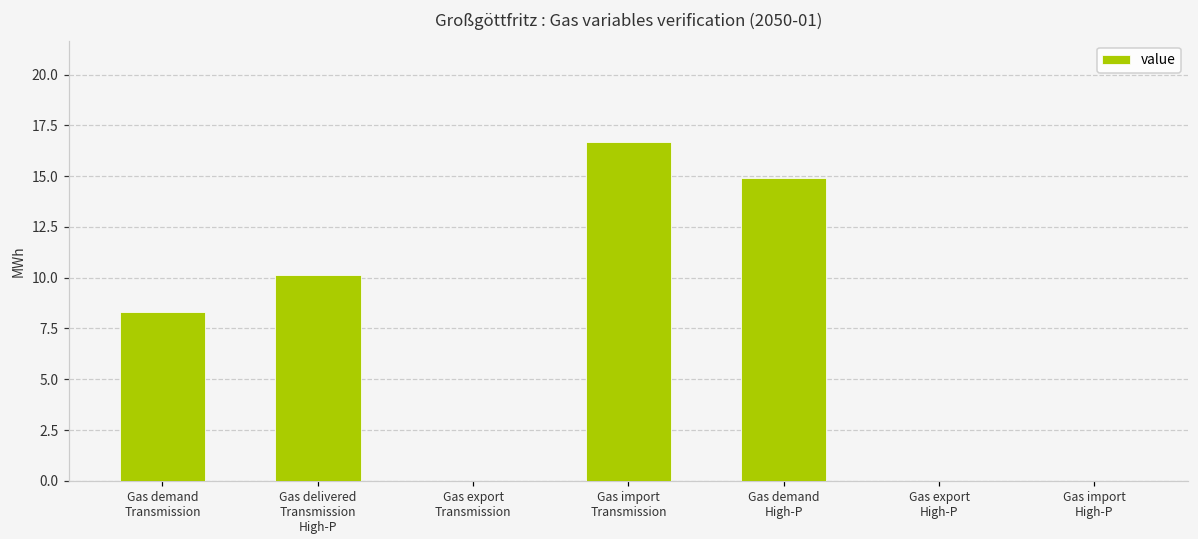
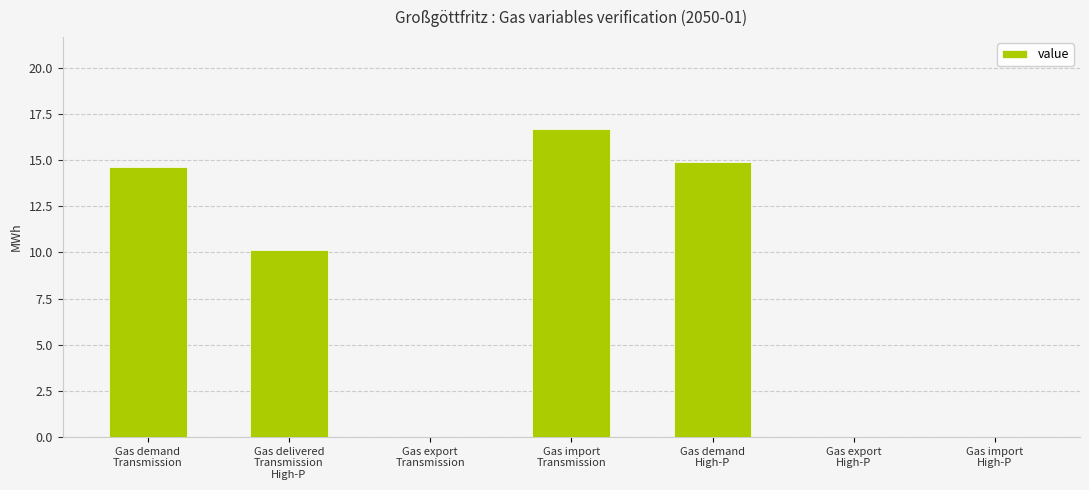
Gas demand Transmission: 8.3 -> 14.6
